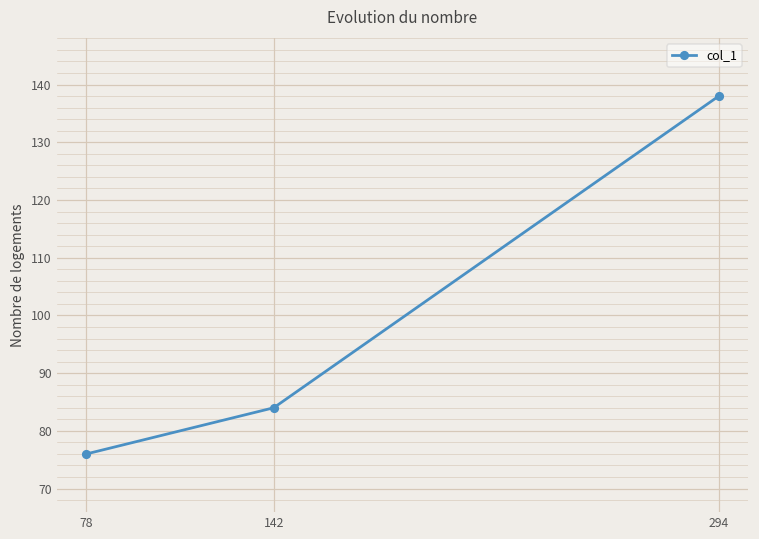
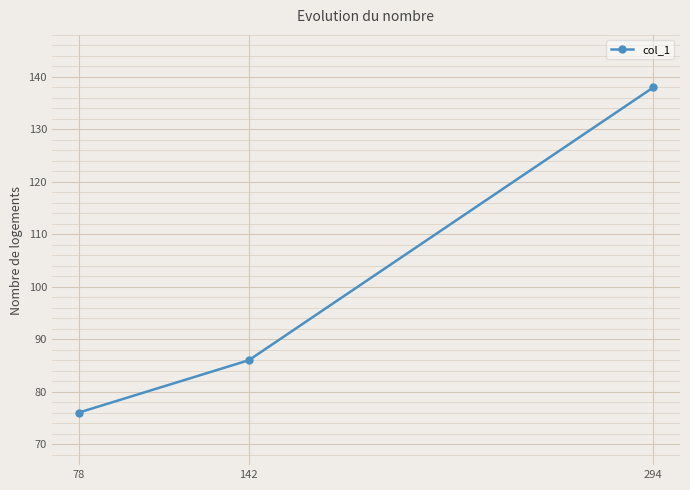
142: 84 -> 86
